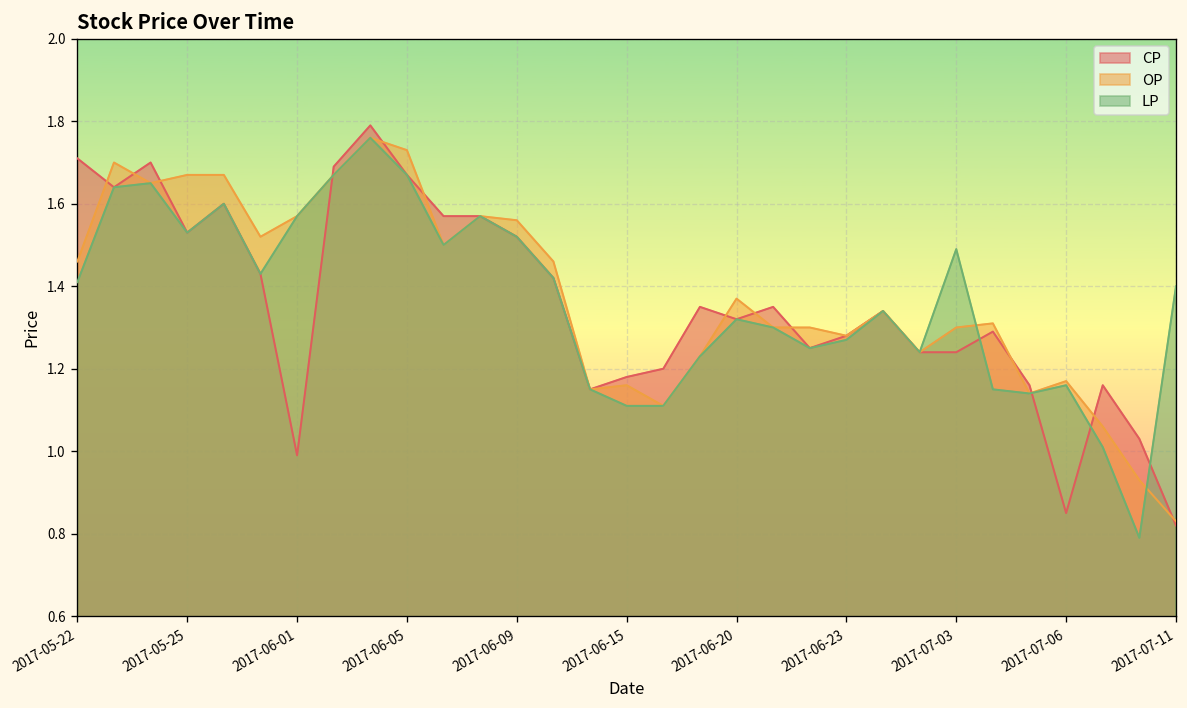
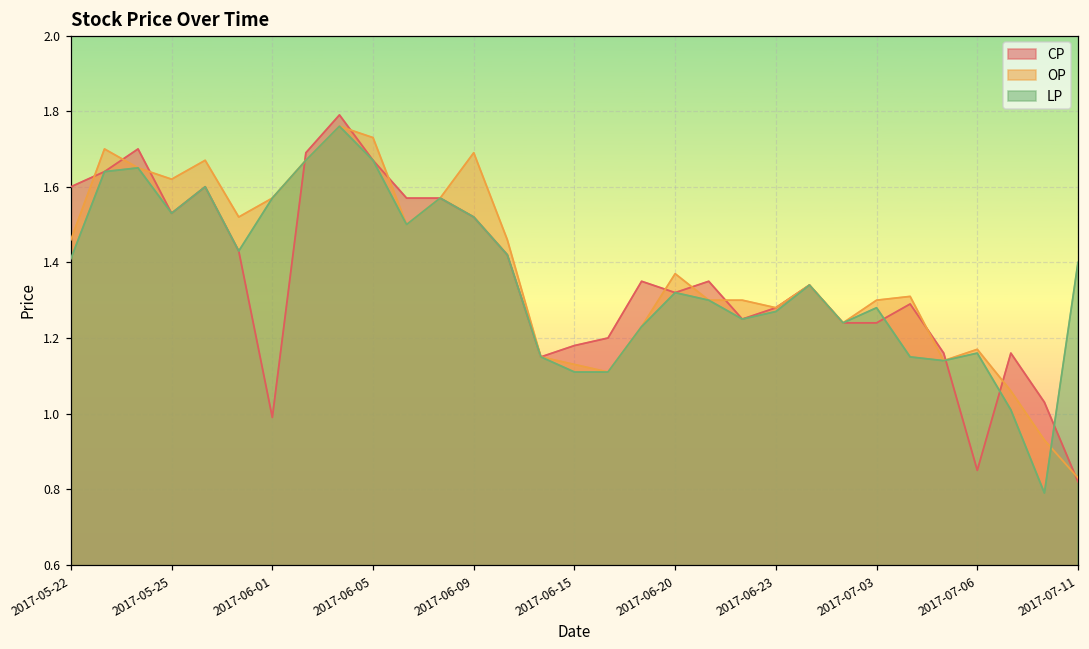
CP, 2017-05-22: 1.71 -> 1.60
OP, 2017-05-25: 1.67 -> 1.62
OP, 2017-06-09: 1.56 -> 1.69
OP, 2017-06-15: 1.16 -> 1.13
LP, 2017-07-03: 1.49 -> 1.28
